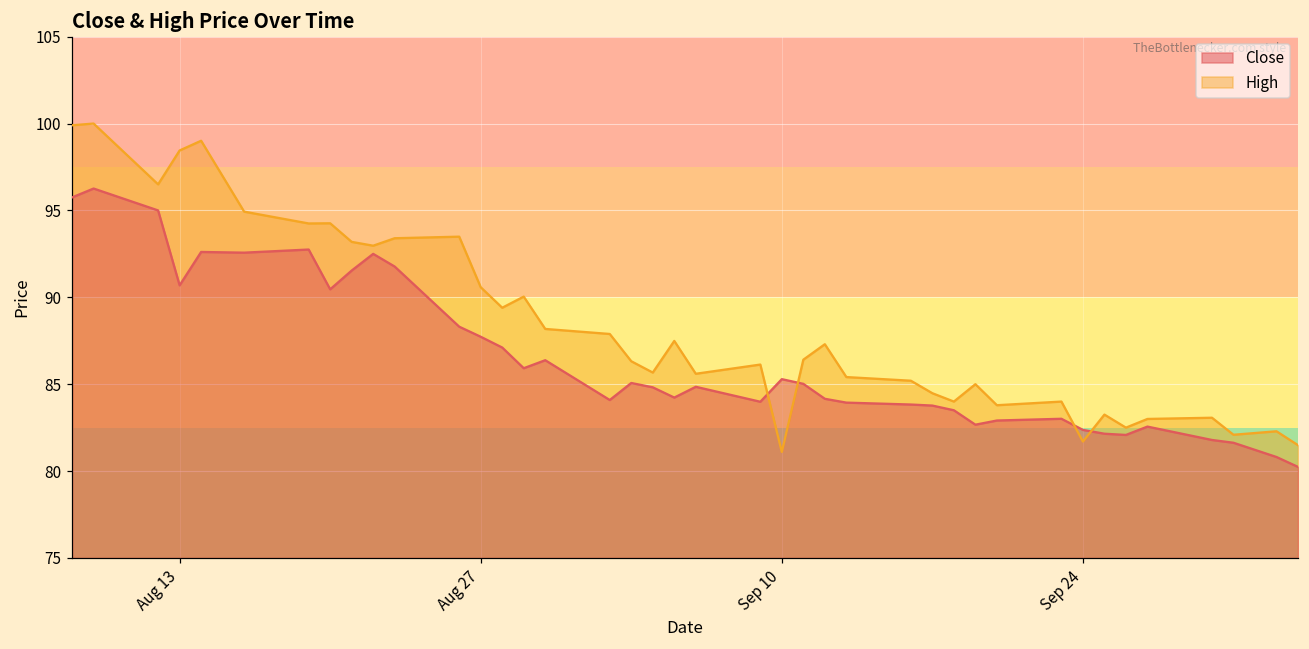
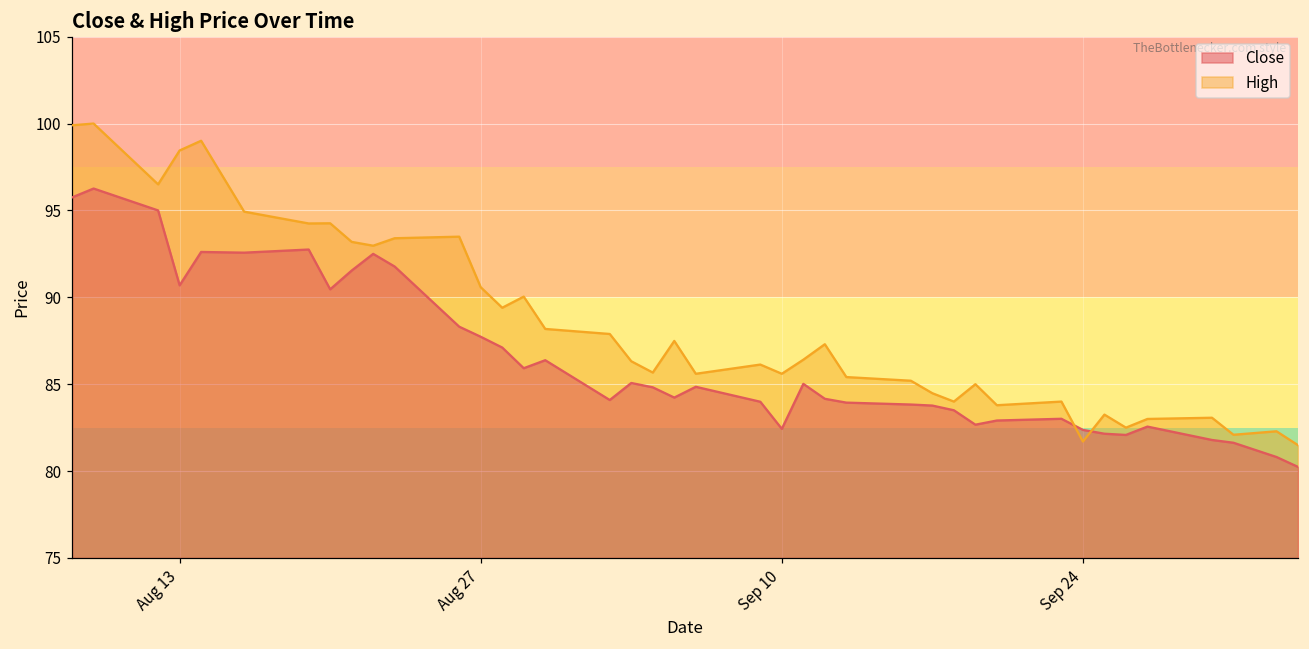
Close, Sep 10: 85.3 -> 82.4
High, Sep 10: 81.1 -> 85.6
